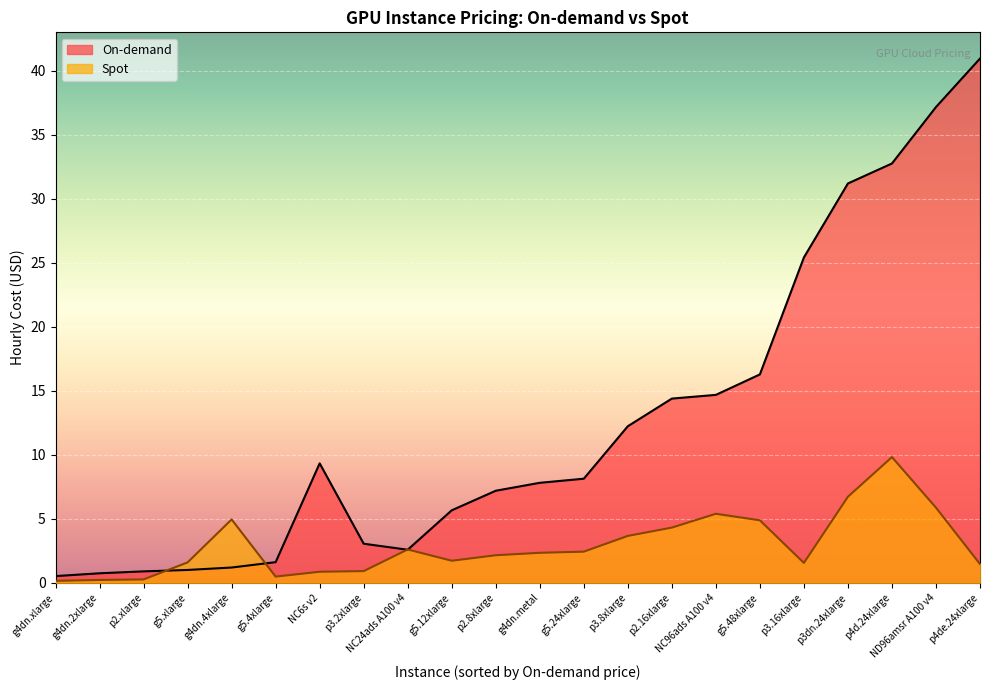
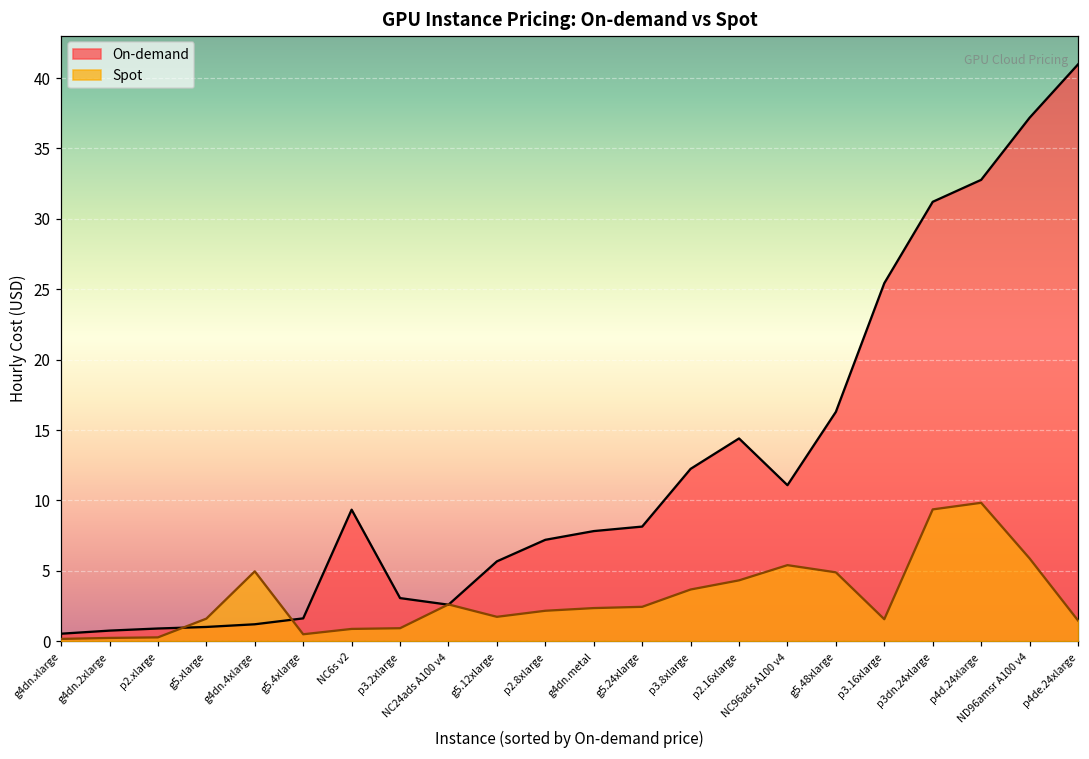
On-demand, NC96ads A100 v4: 14.7 -> 11.1
Spot, p3dn.24xlarge: 6.7 -> 9.4
